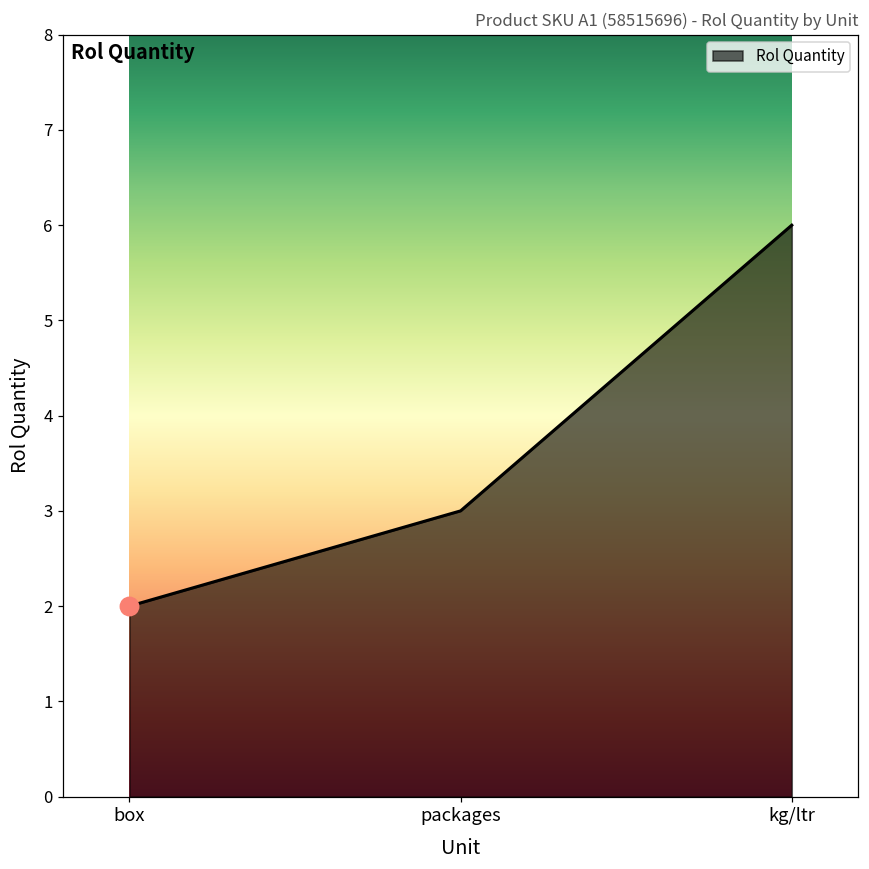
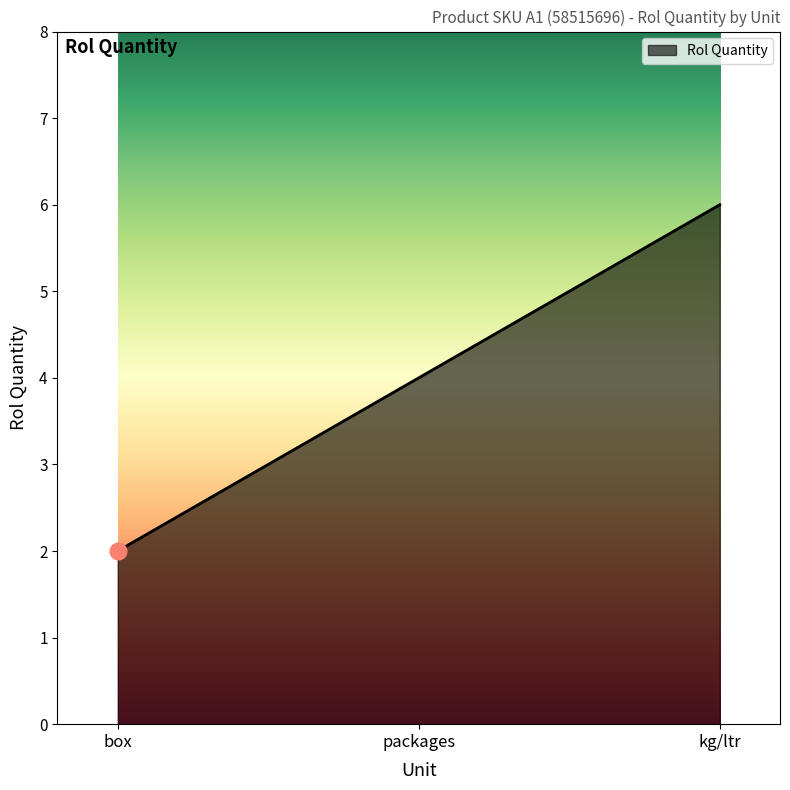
Rol Quantity, packages: 3 -> 4
